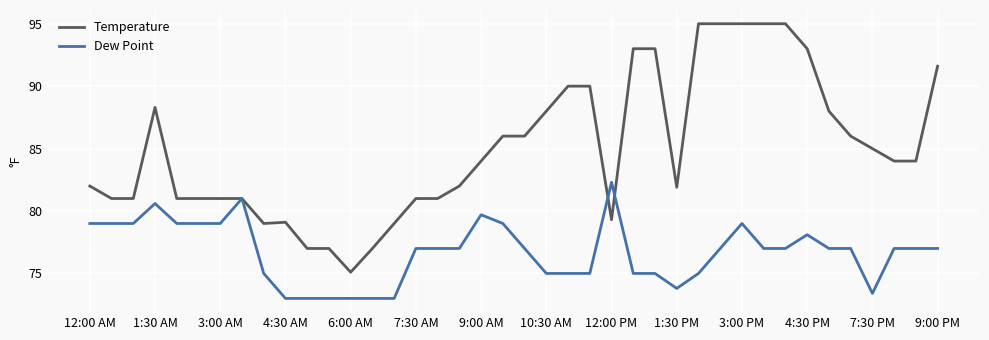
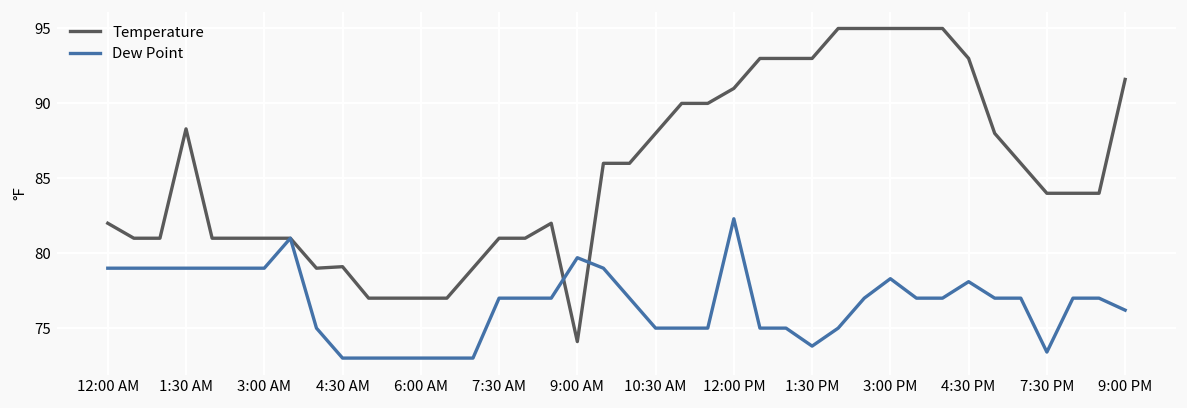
Dew Point, 1:30 AM: 80.6 -> 79.0
Temperature, 6:00 AM: 75.1 -> 77.0
Temperature, 9:00 AM: 84.0 -> 74.1
Temperature, 12:00 PM: 79.3 -> 91.0
Temperature, 1:30 PM: 81.9 -> 93.0
Dew Point, 3:00 PM: 79.0 -> 78.3
Temperature, 7:30 PM: 85 -> 84
Dew Point, 9:00 PM: 77.0 -> 76.2
